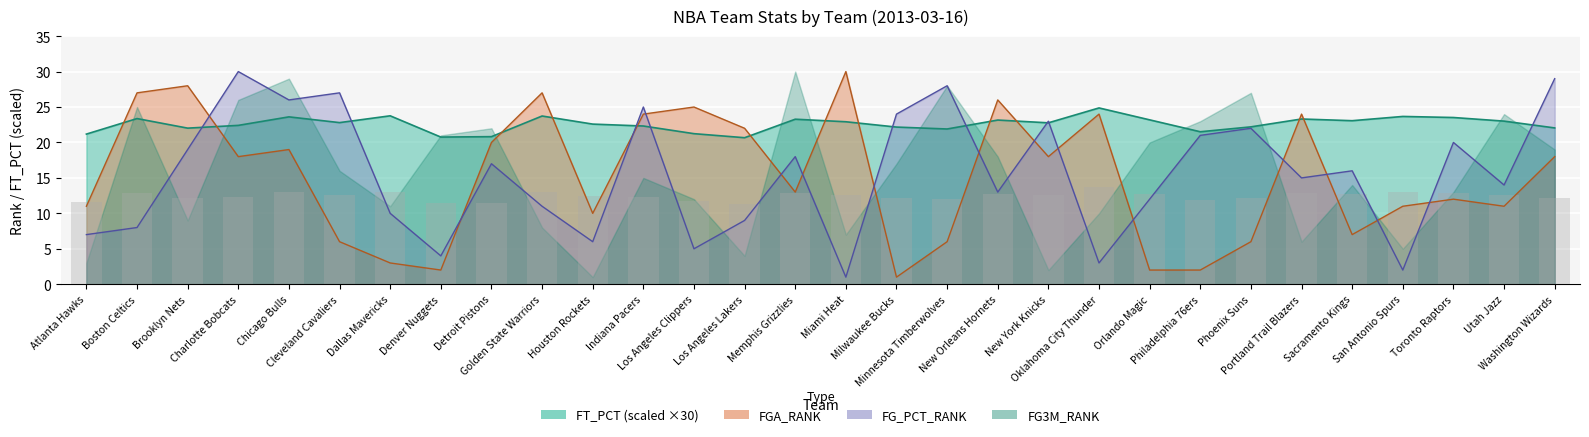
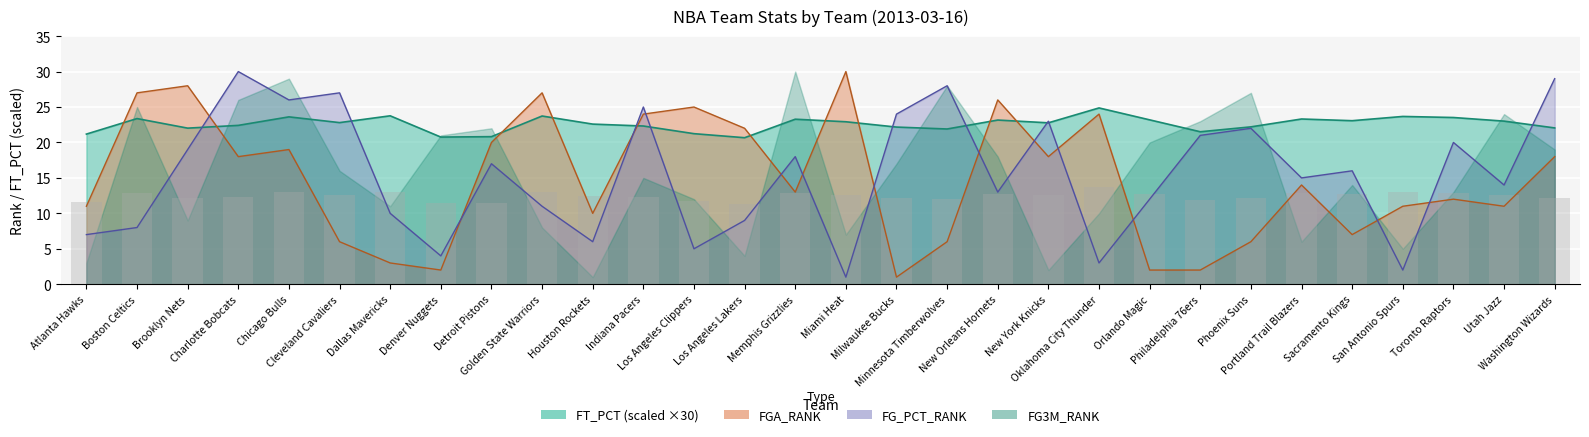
FGA_RANK, Portland Trail Blazers: 24 -> 14
